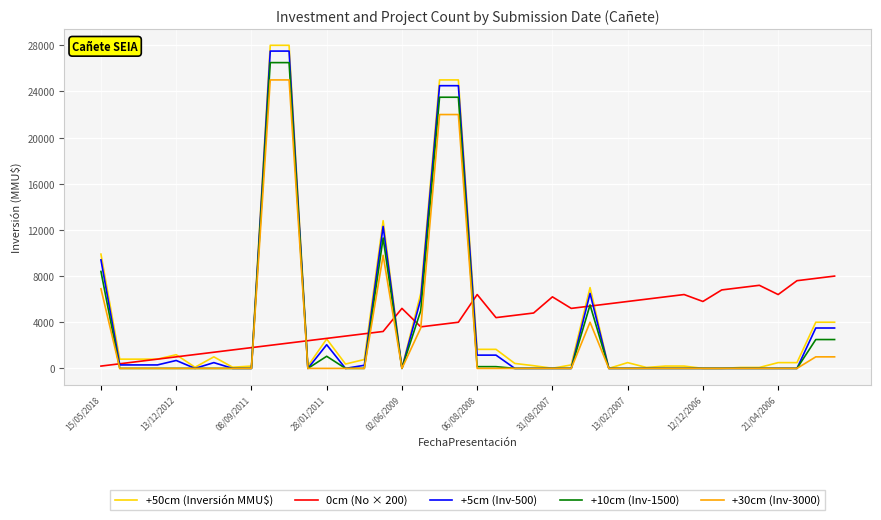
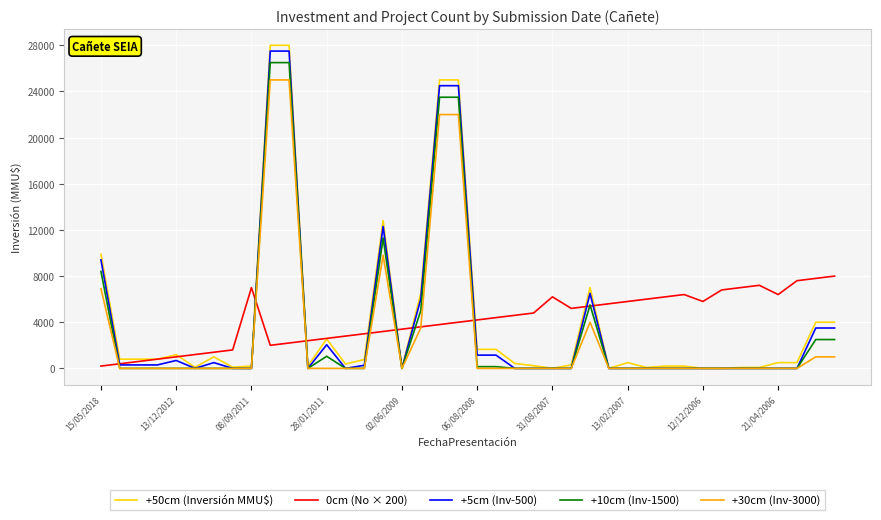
0cm (No × 200), 08/09/2011: 1800 -> 7000
0cm (No × 200), 02/06/2009: 5200 -> 3400
0cm (No × 200), 06/08/2008: 6400 -> 4200
